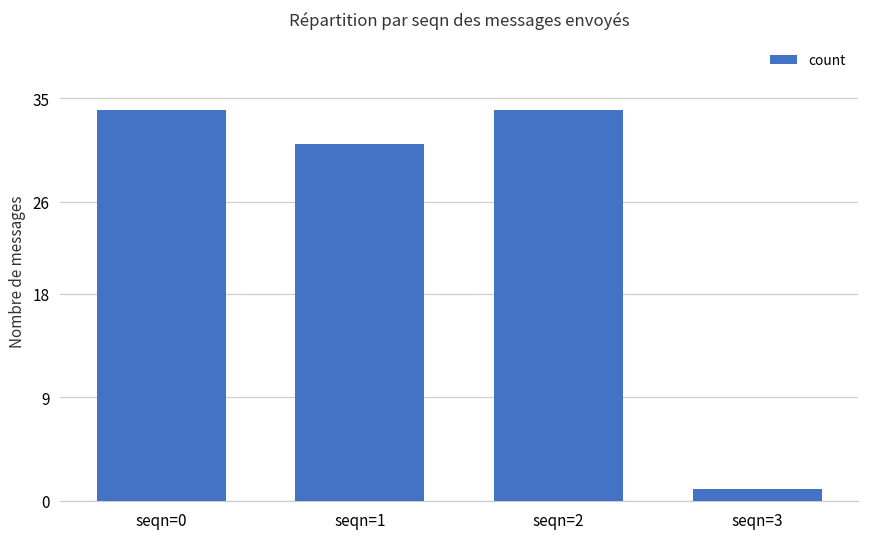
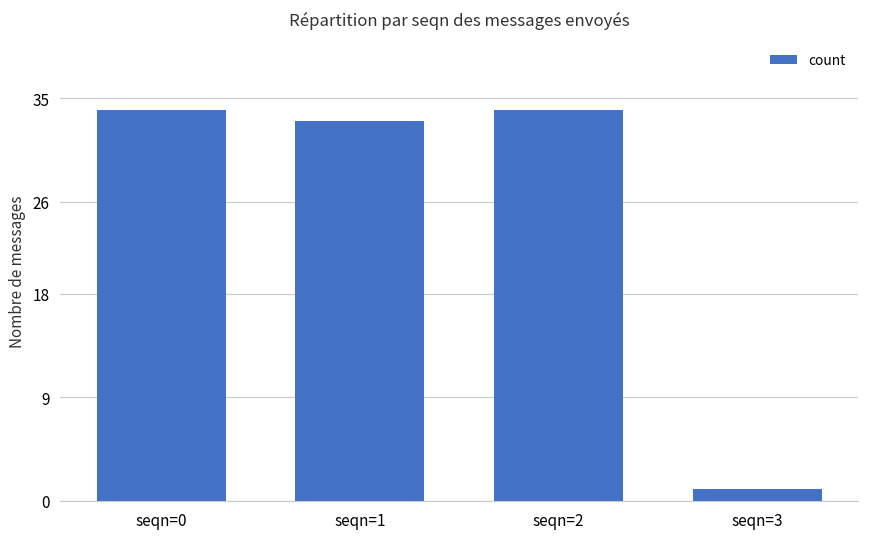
seqn=1: 31 -> 33
